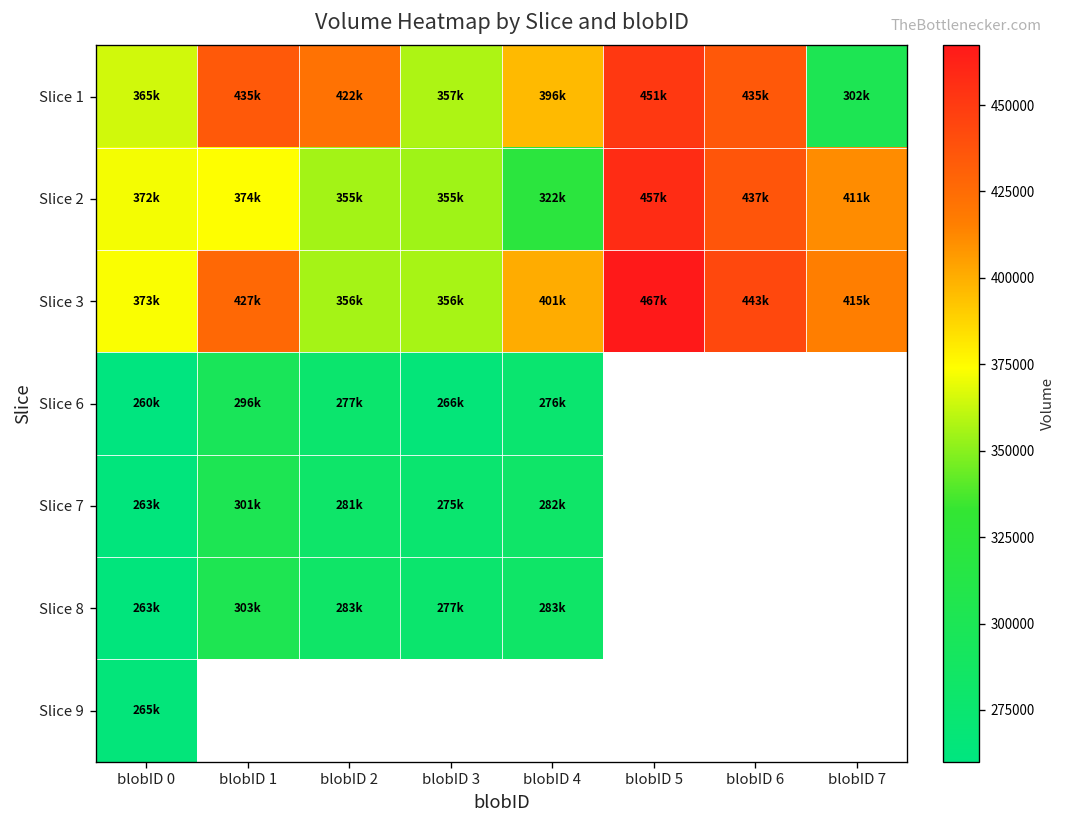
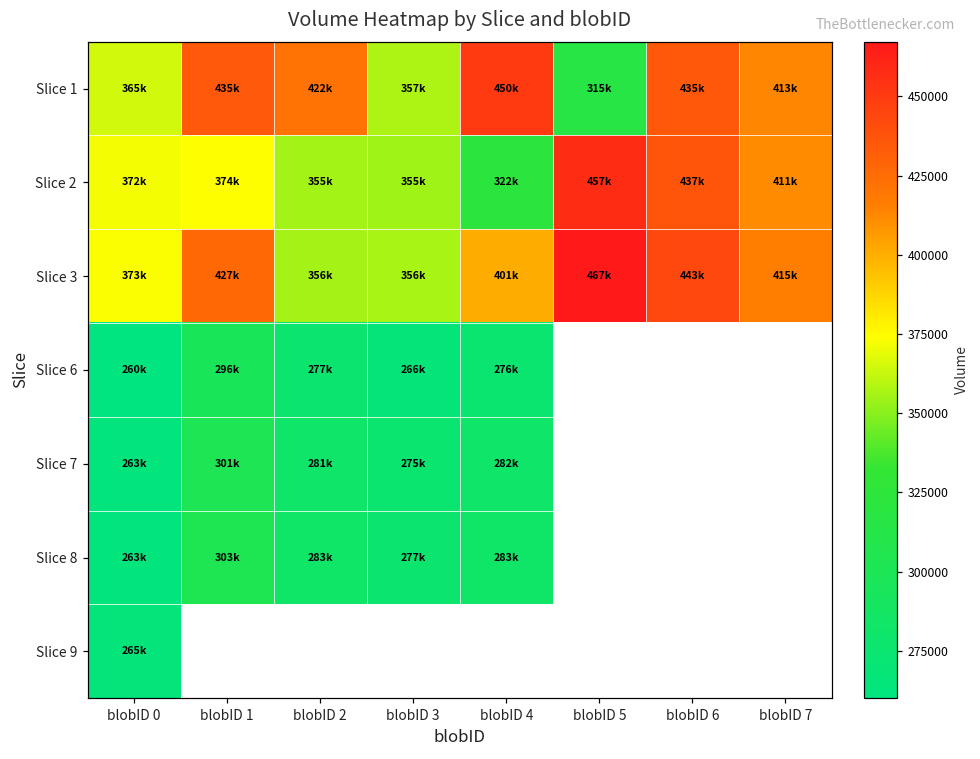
Slice 1, blobID 4: 396k -> 450k
Slice 1, blobID 5: 451k -> 315k
Slice 1, blobID 7: 302k -> 413k
